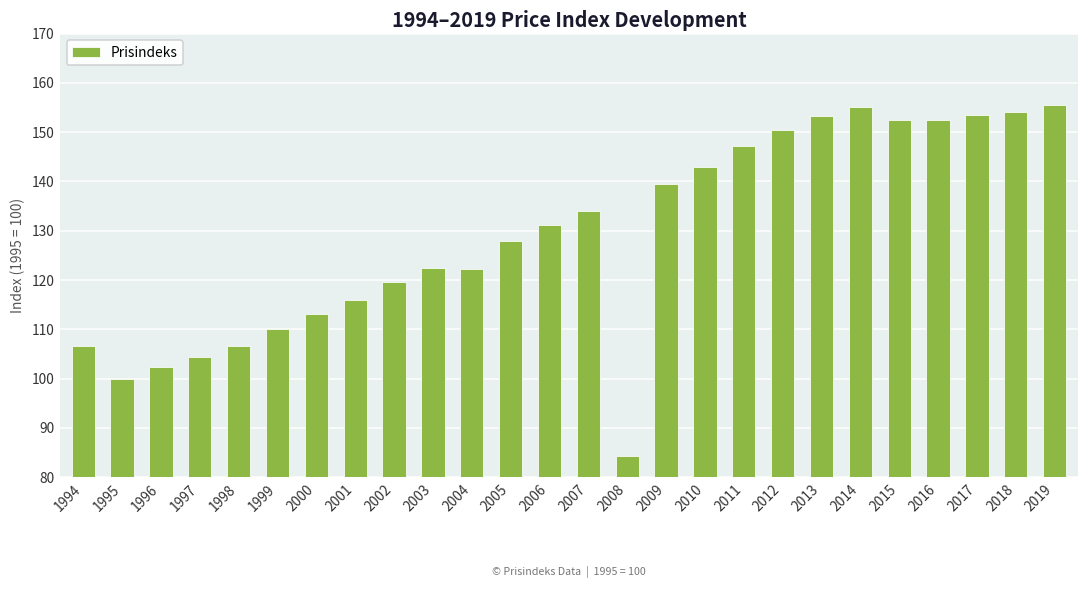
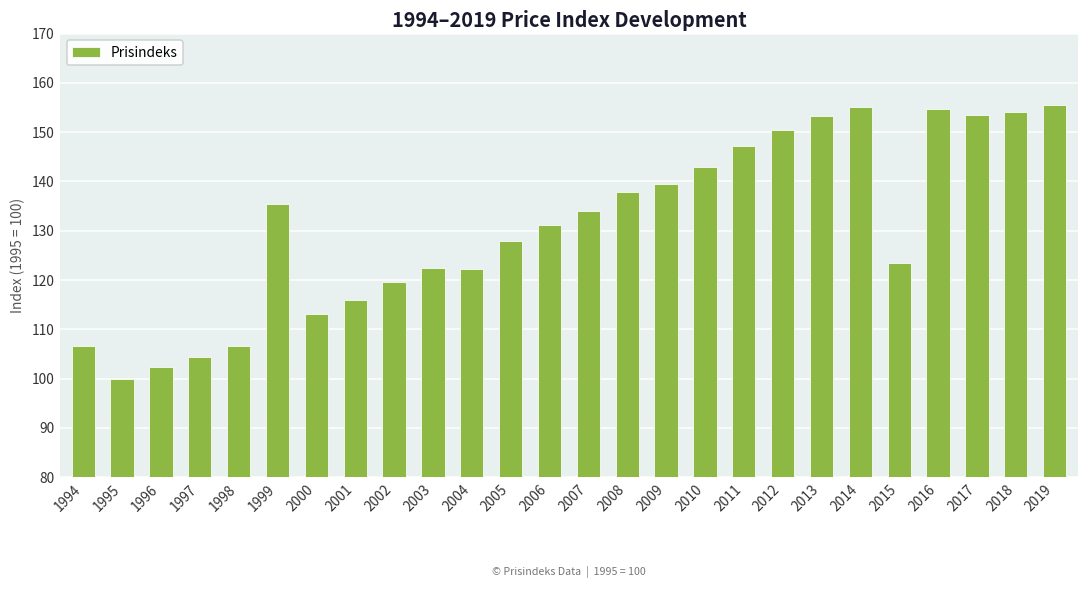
1999: 110 -> 135
2008: 84 -> 138
2015: 152 -> 124
2016: 153 -> 155
